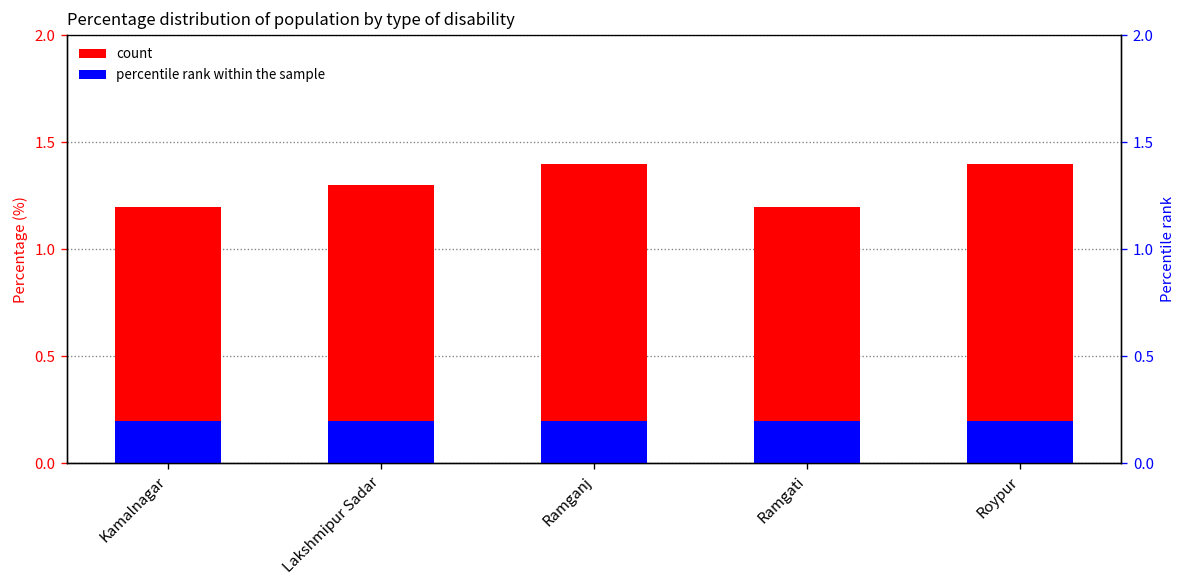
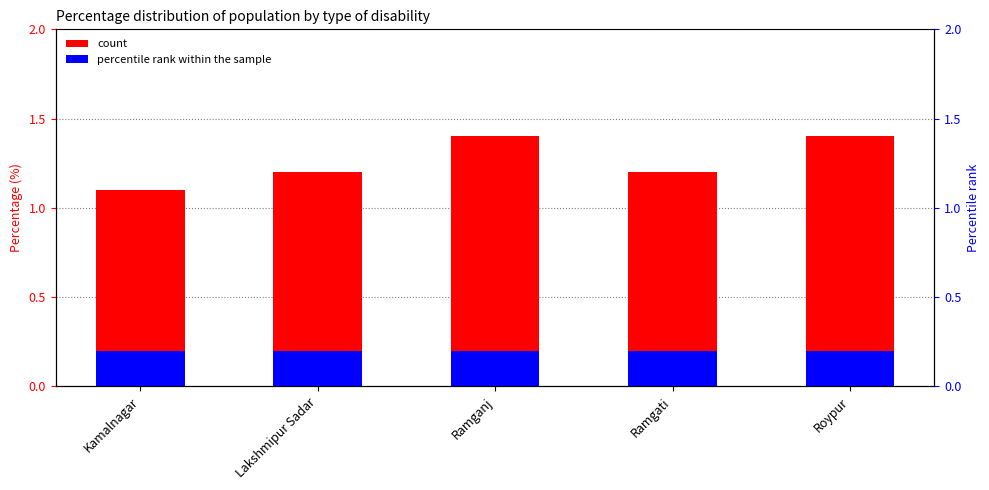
count, Kamalnagar: 1.2 -> 1.1
count, Lakshmipur Sadar: 1.3 -> 1.2
